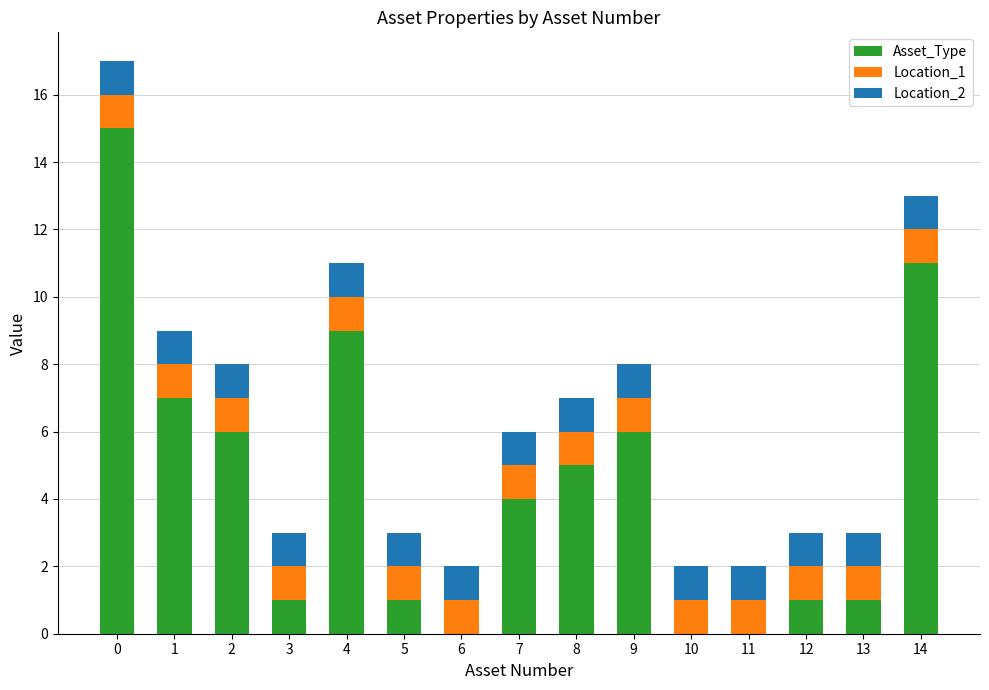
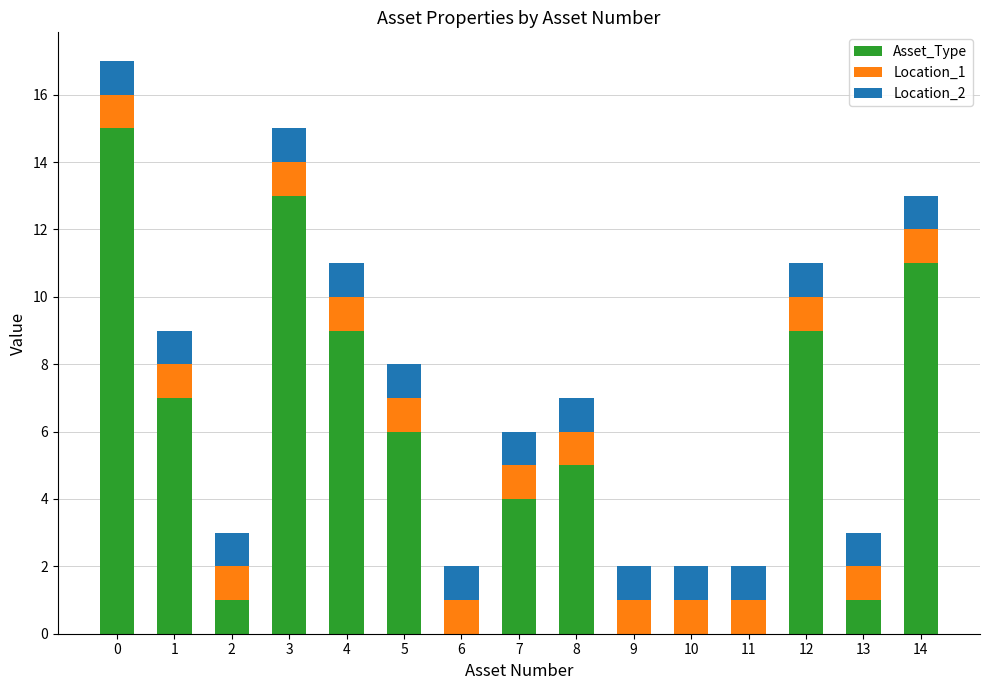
Asset_Type, 2: 6 -> 1
Asset_Type, 3: 1 -> 13
Asset_Type, 5: 1 -> 6
Asset_Type, 9: 6 -> 0
Asset_Type, 12: 1 -> 9
